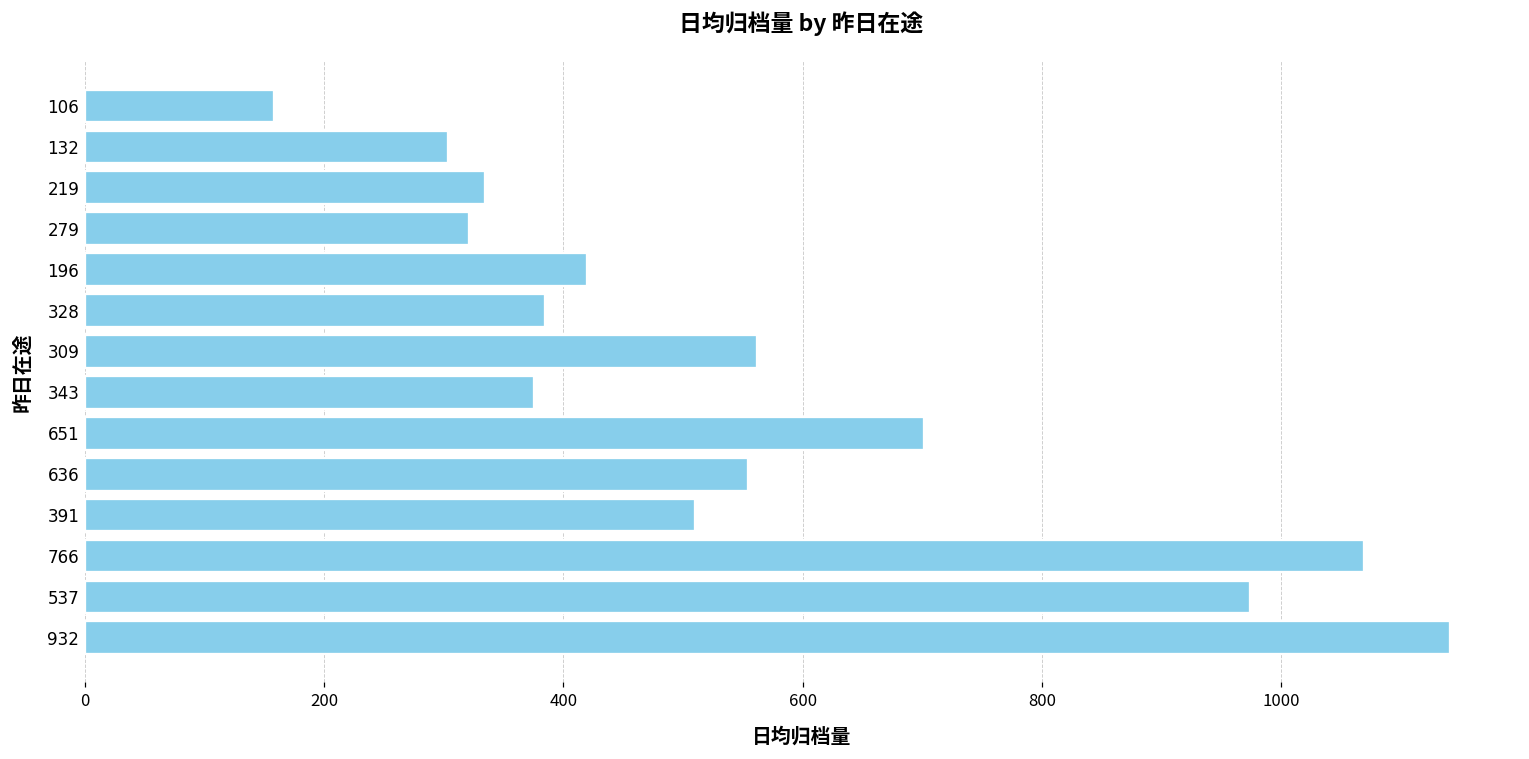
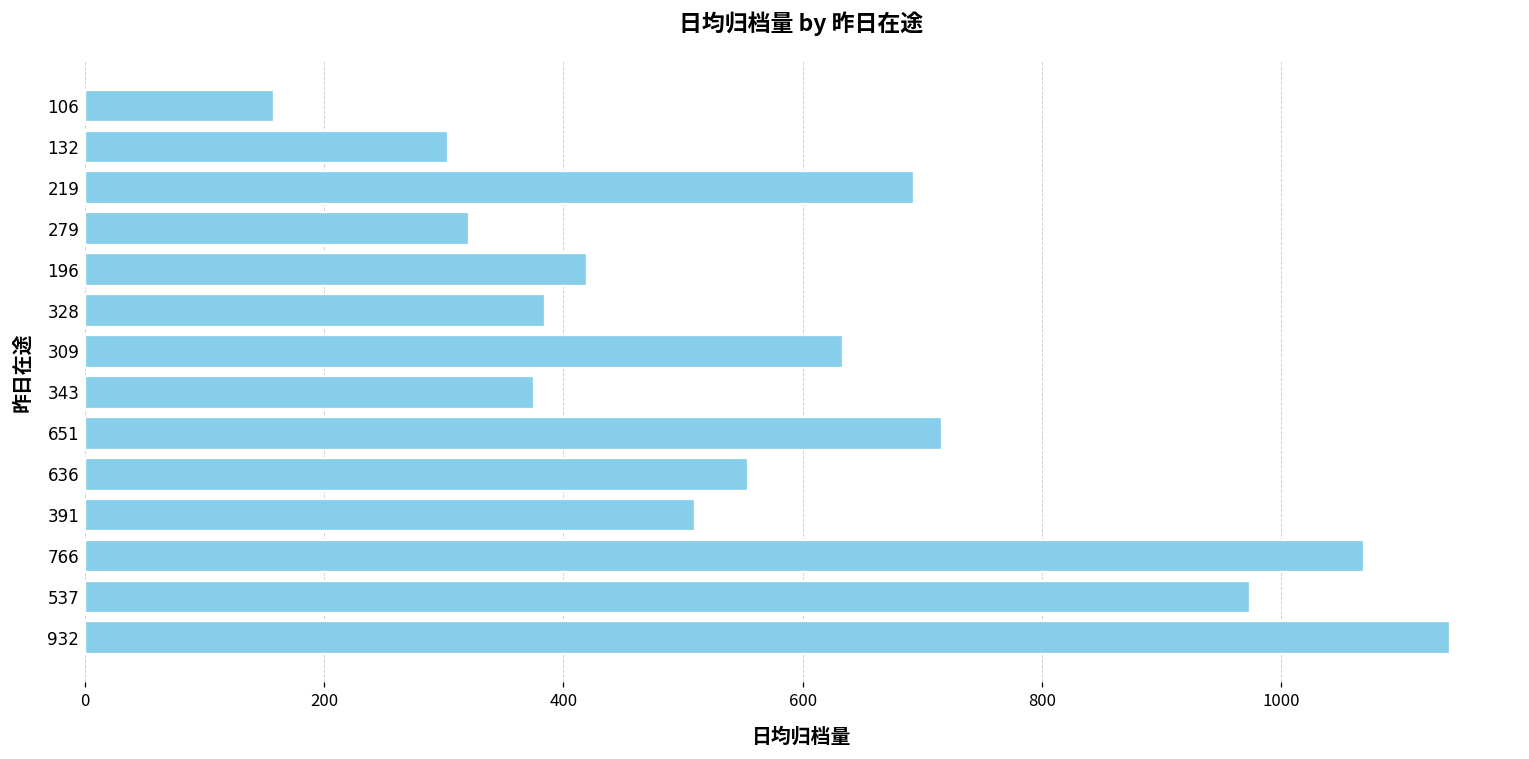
219: 335 -> 693
309: 562 -> 634
651: 701 -> 717
